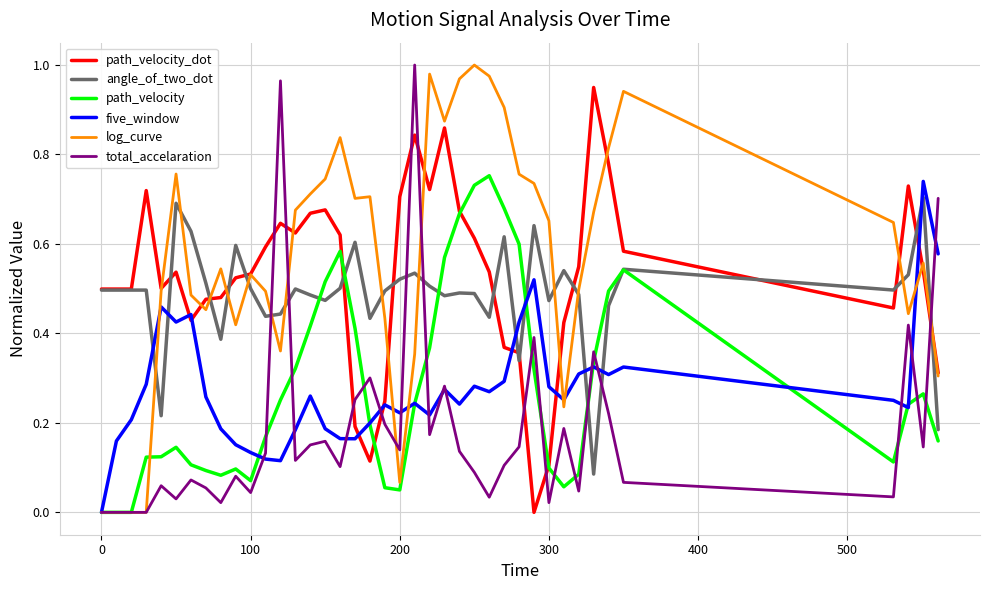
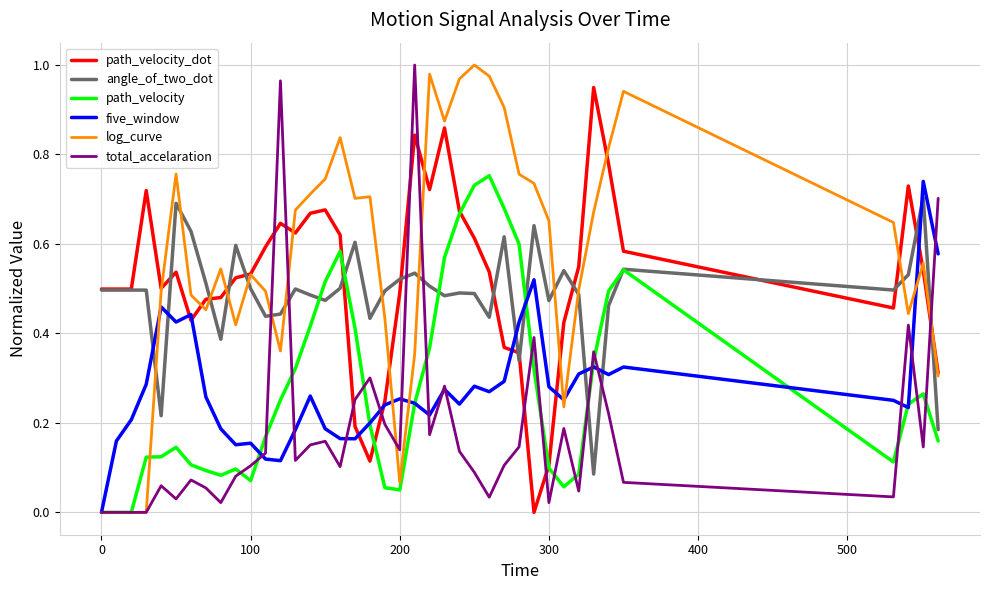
five_window, 100: 0.13 -> 0.15
total_accelaration, 100: 0.04 -> 0.10
path_velocity_dot, 200: 0.71 -> 0.49
five_window, 200: 0.22 -> 0.25
